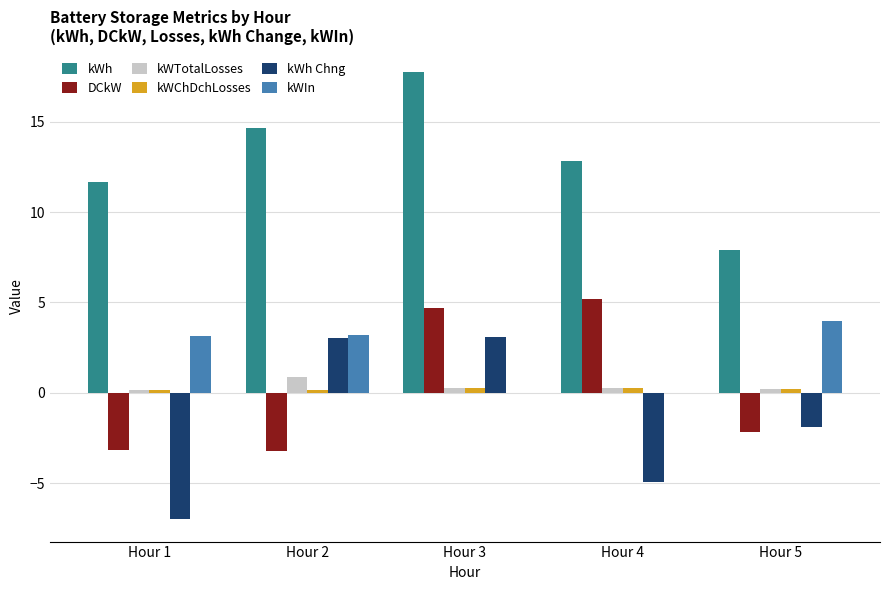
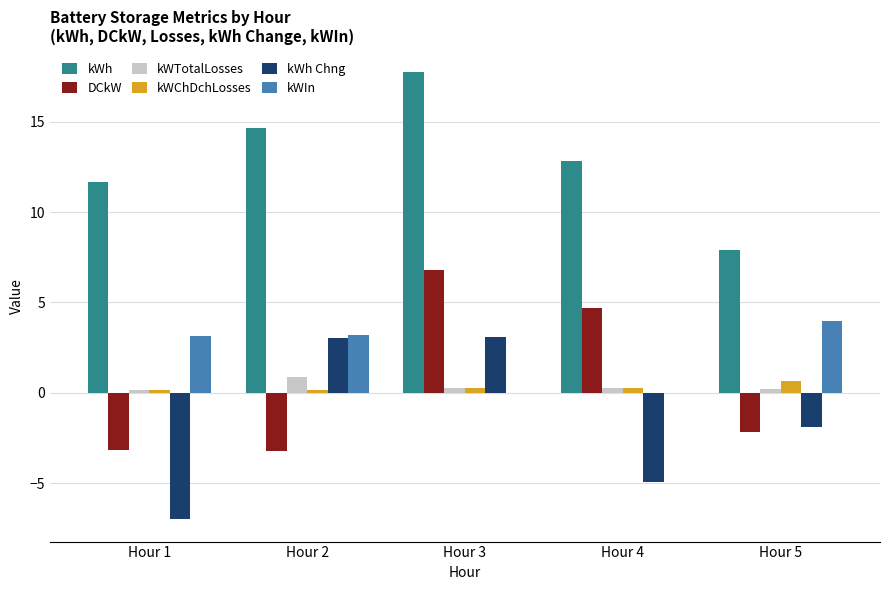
DCkW, Hour 3: 4.7 -> 6.8
DCkW, Hour 4: 5.2 -> 4.7
kWChDchLosses, Hour 5: 0.2 -> 0.7
